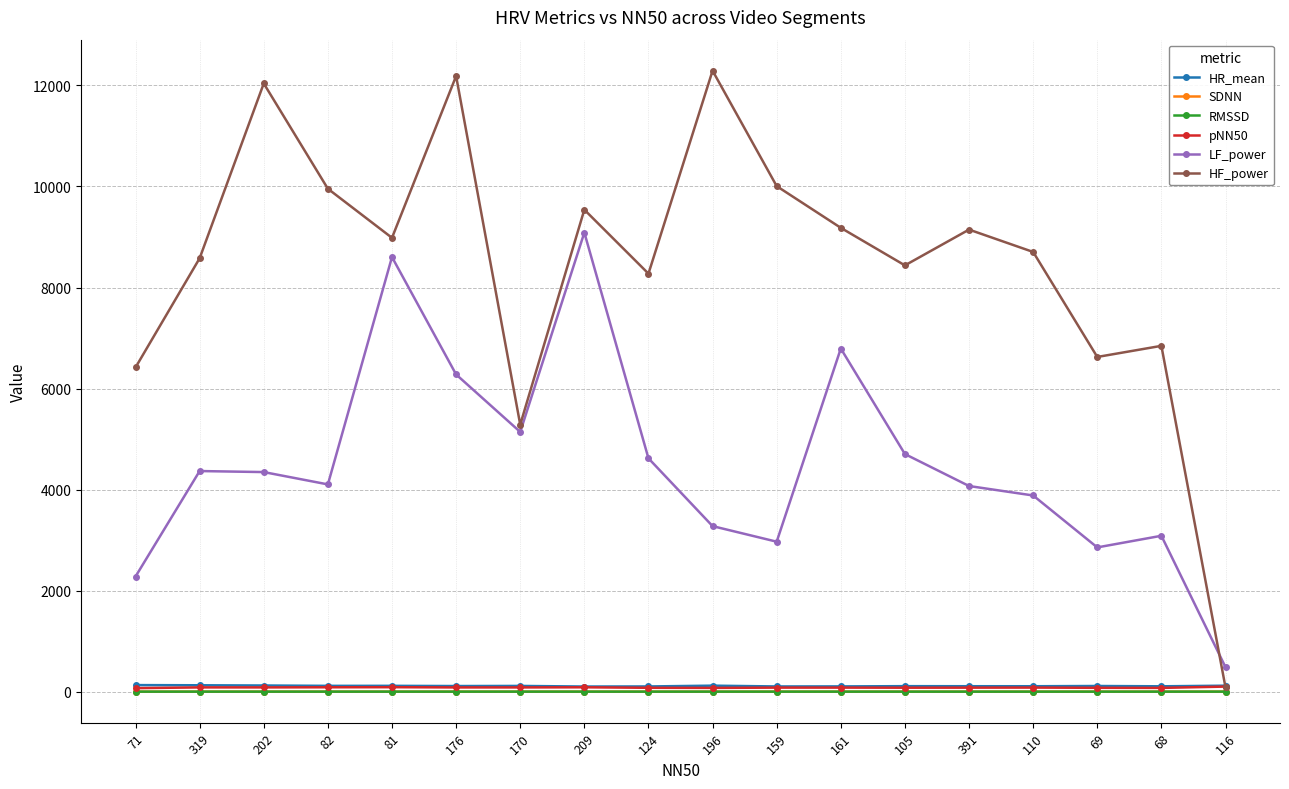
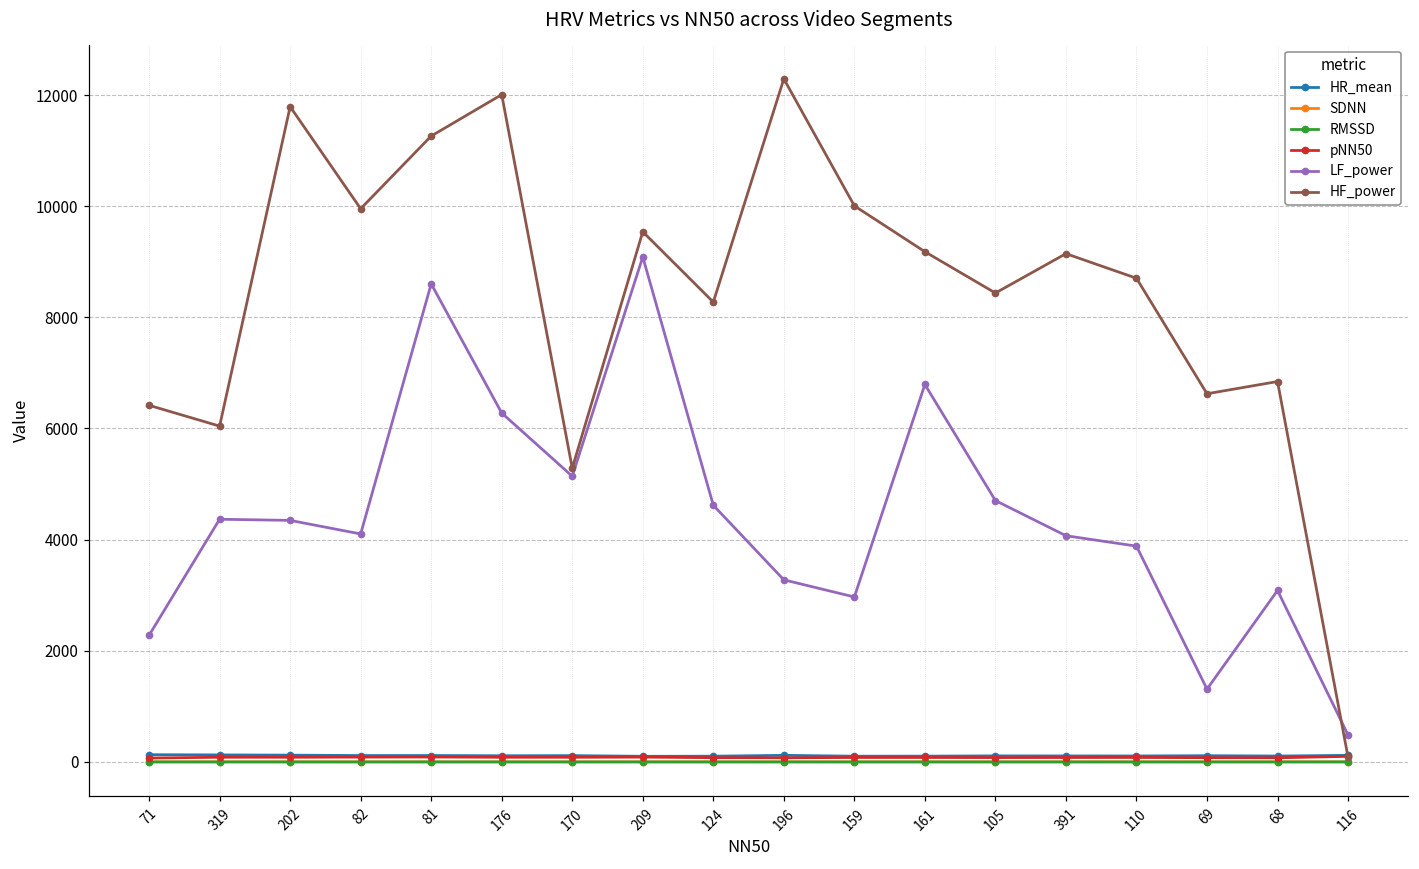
HF_power, 319: 8600 -> 6000
HF_power, 202: 12000 -> 11800
HF_power, 81: 9000 -> 11300
HF_power, 176: 12200 -> 12000
LF_power, 69: 2900 -> 1300
